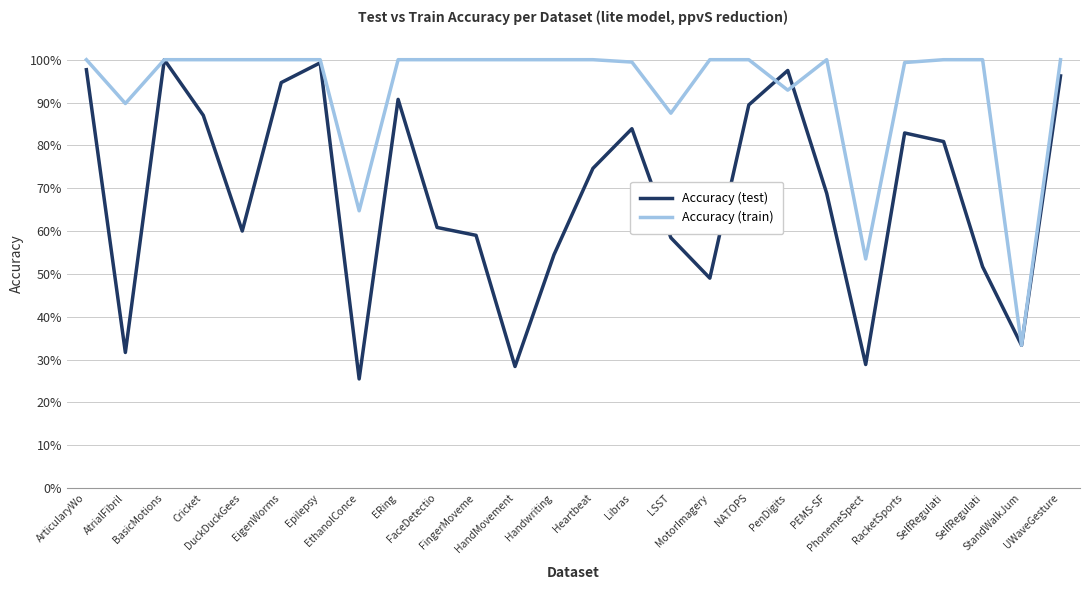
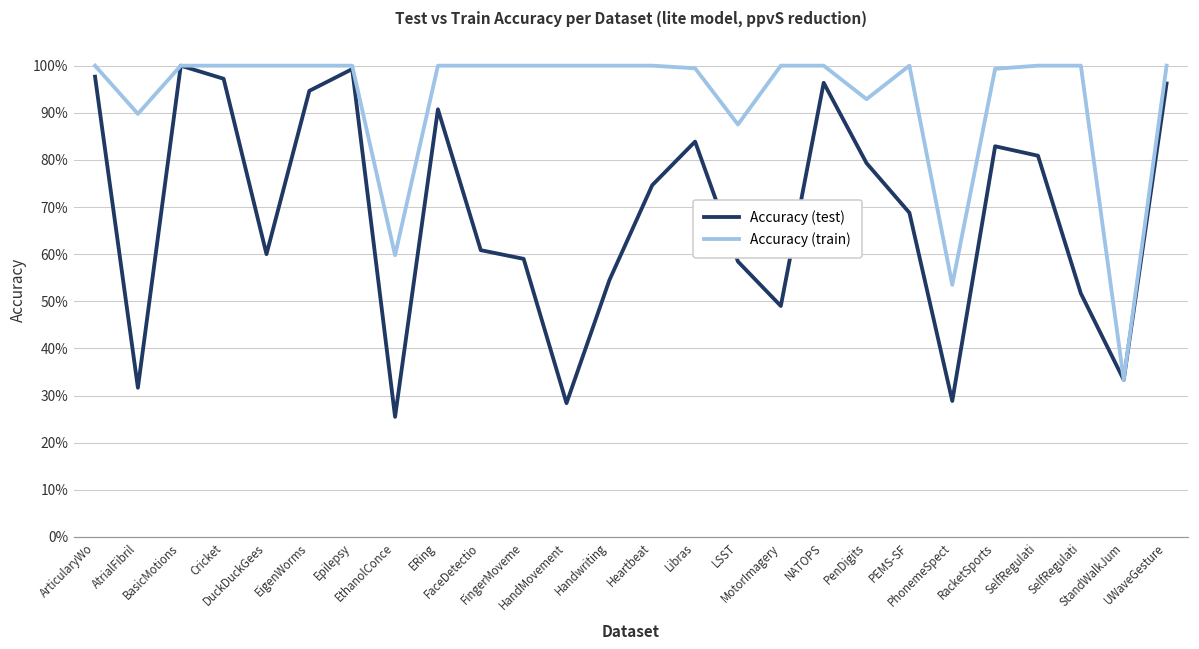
Accuracy (test), Cricket: 87% -> 97%
Accuracy (train), EthanolConce: 65% -> 60%
Accuracy (test), NATOPS: 89% -> 96%
Accuracy (test), PenDigits: 97% -> 79%
